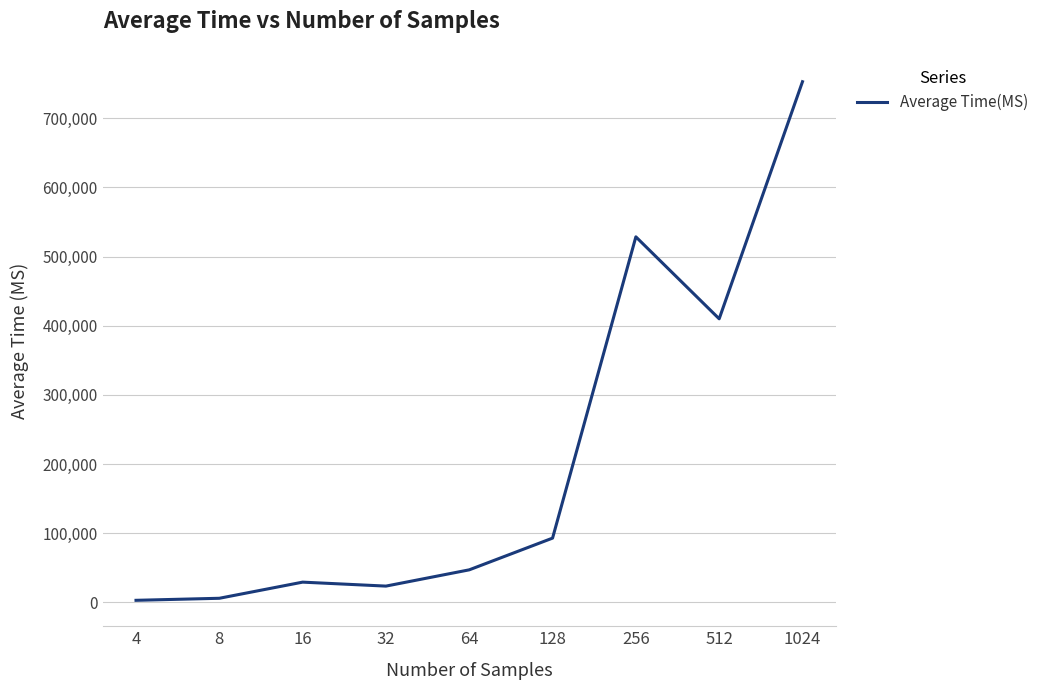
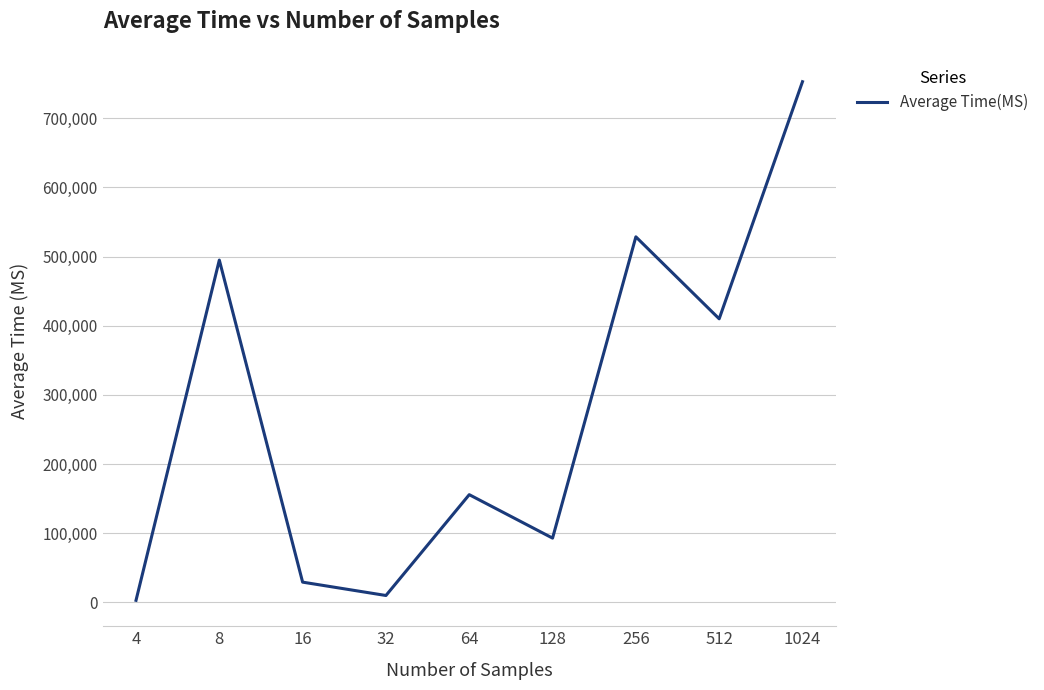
8: 10,000 -> 490,000
32: 20,000 -> 10,000
64: 50,000 -> 160,000
